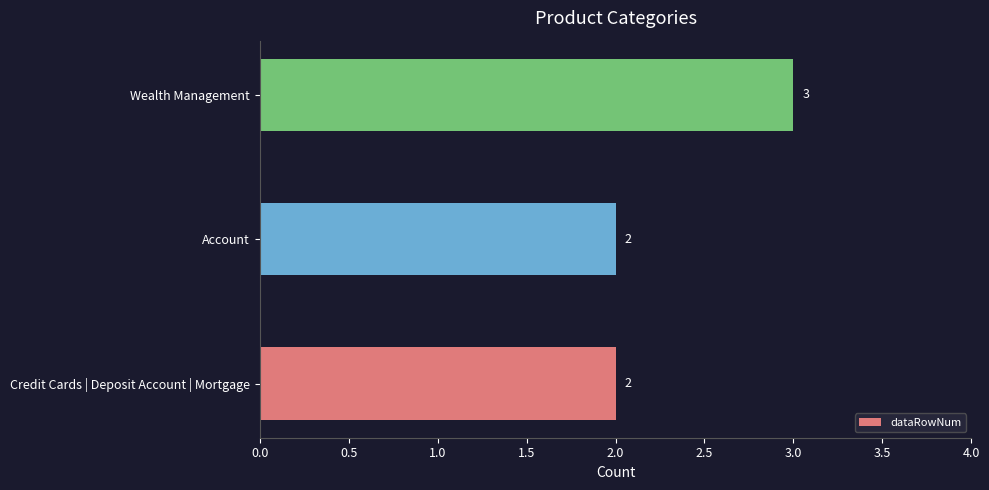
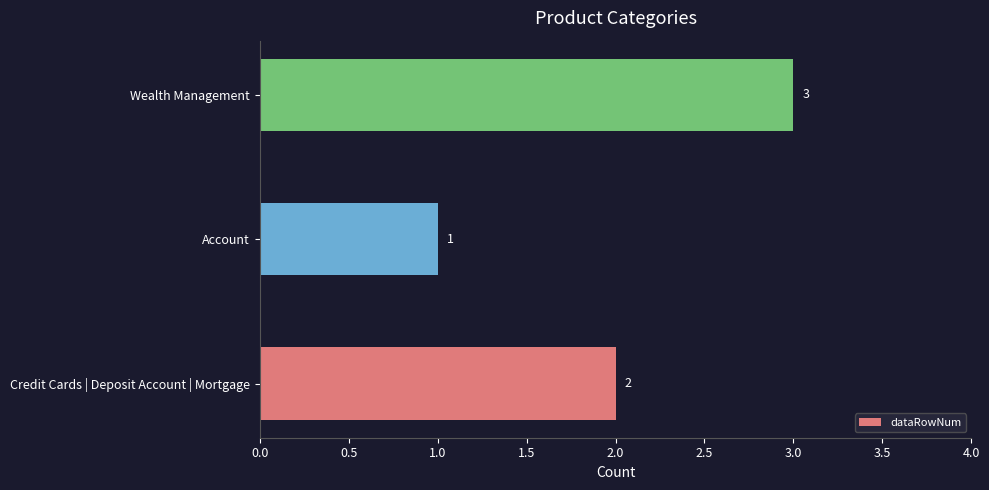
Account: 2 -> 1
